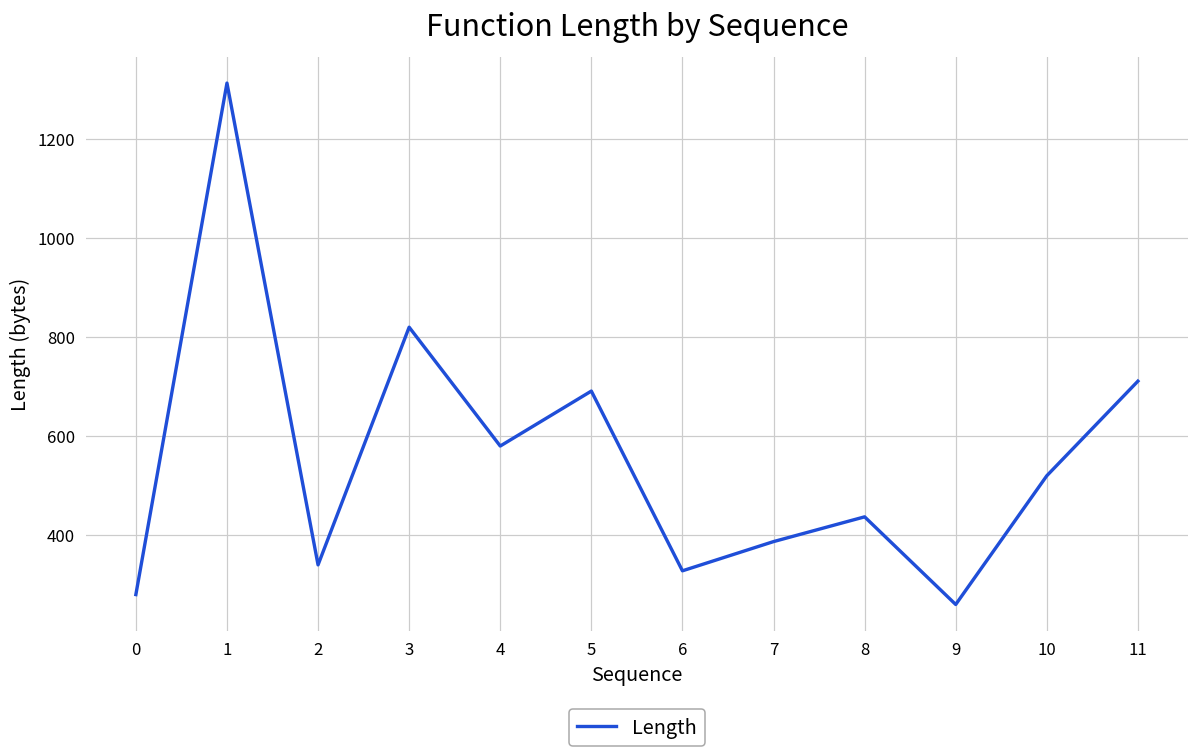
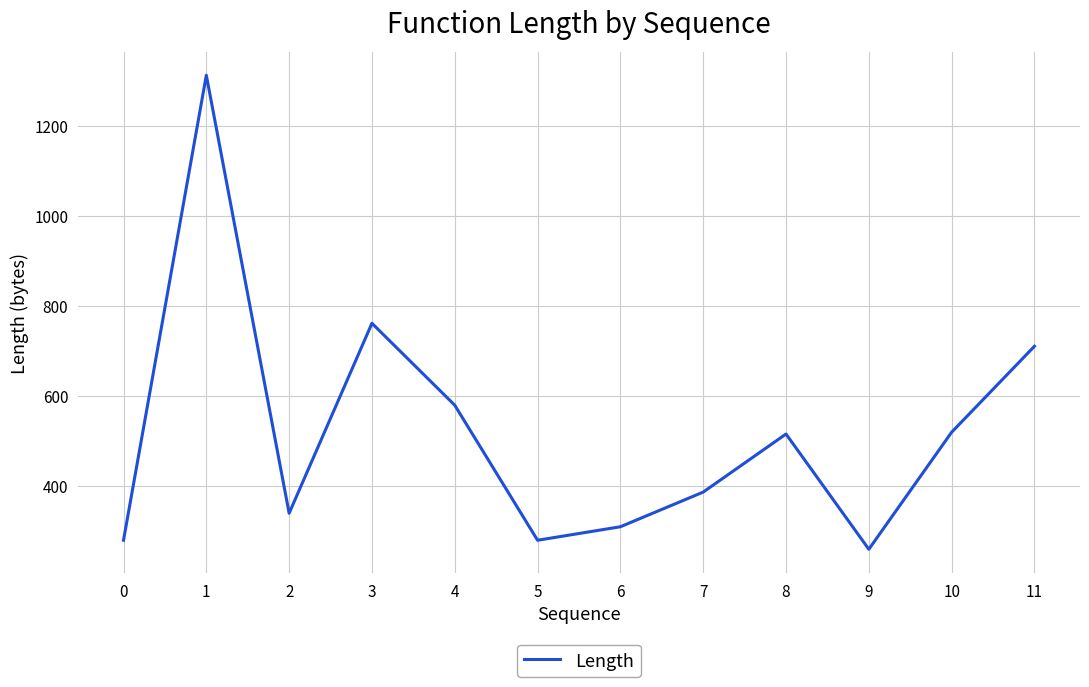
3: 820 -> 760
5: 690 -> 280
6: 330 -> 310
8: 440 -> 520
